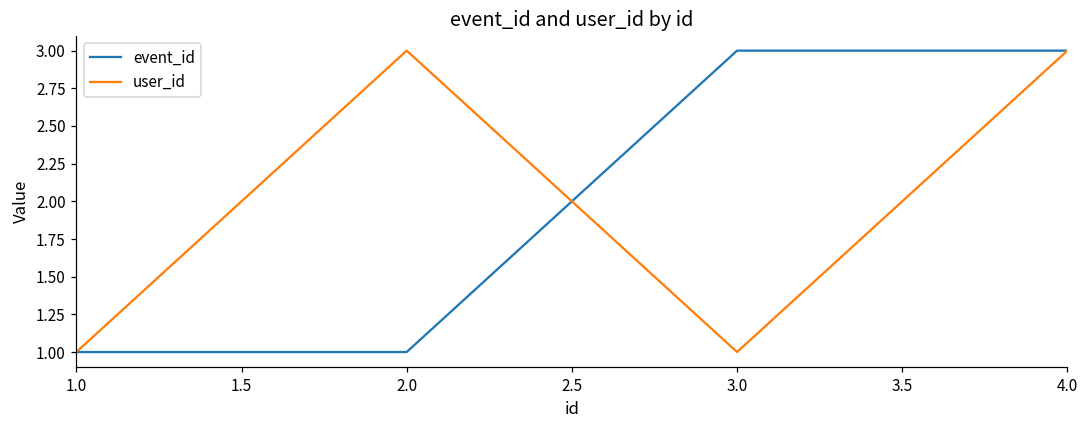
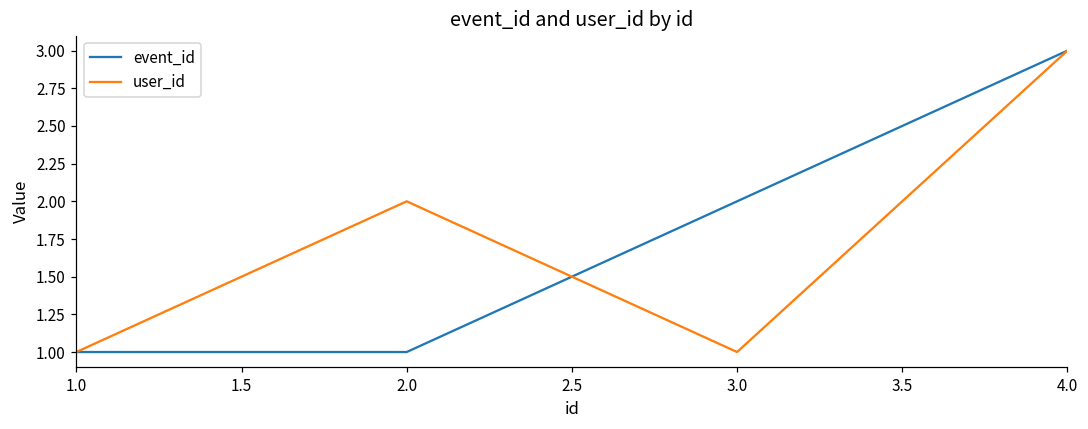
user_id, 2.0: 3 -> 2
event_id, 3.0: 3 -> 2
